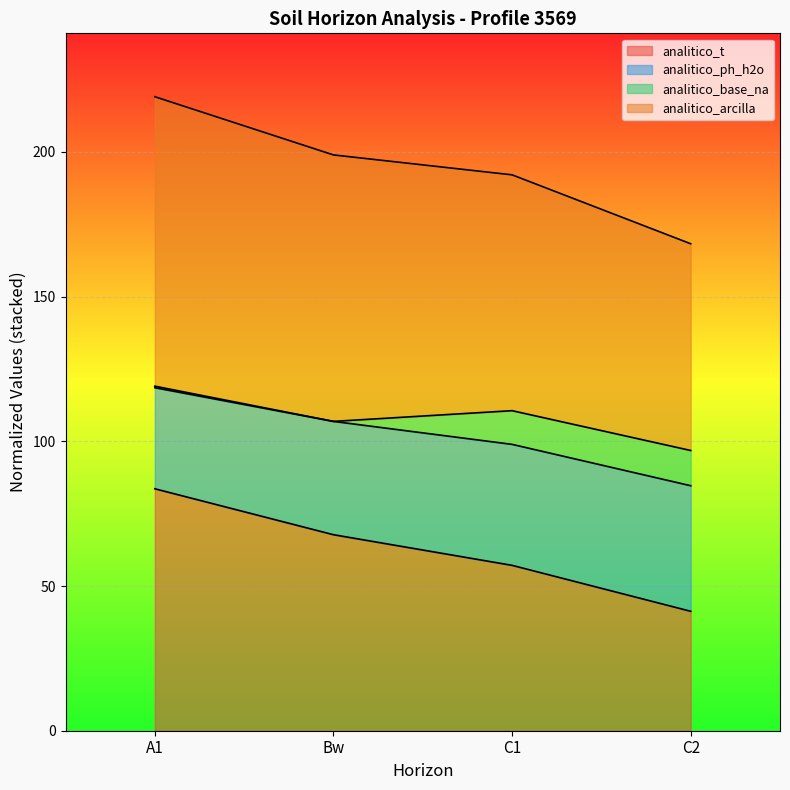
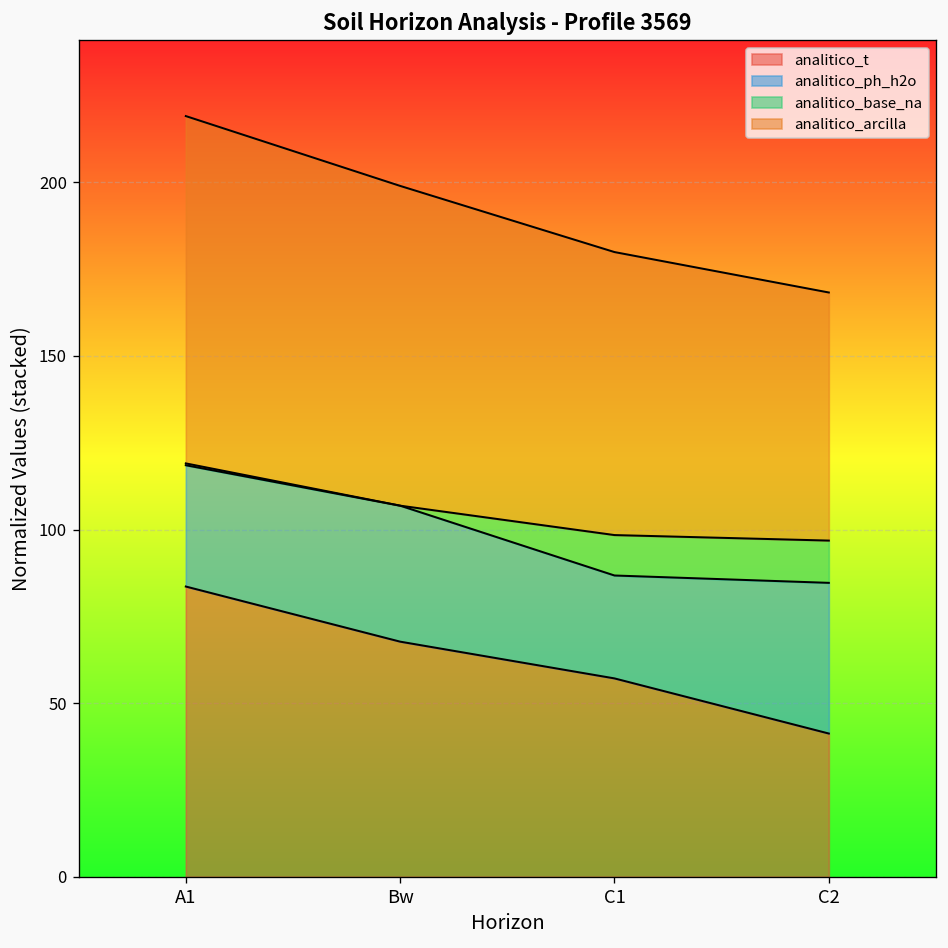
analitico_ph_h2o, C1: 42 -> 30
